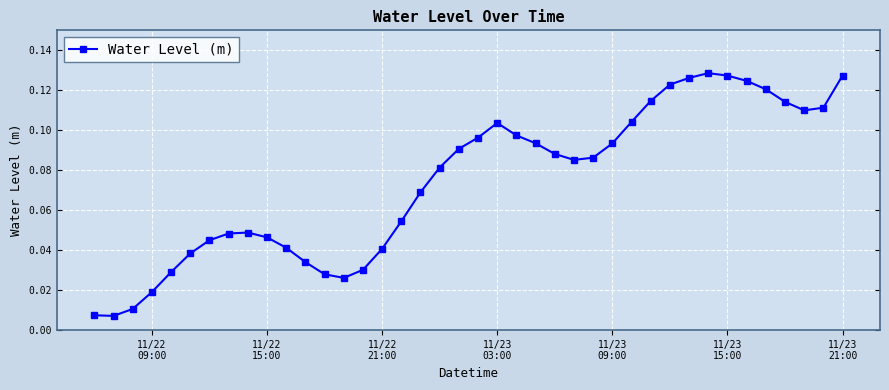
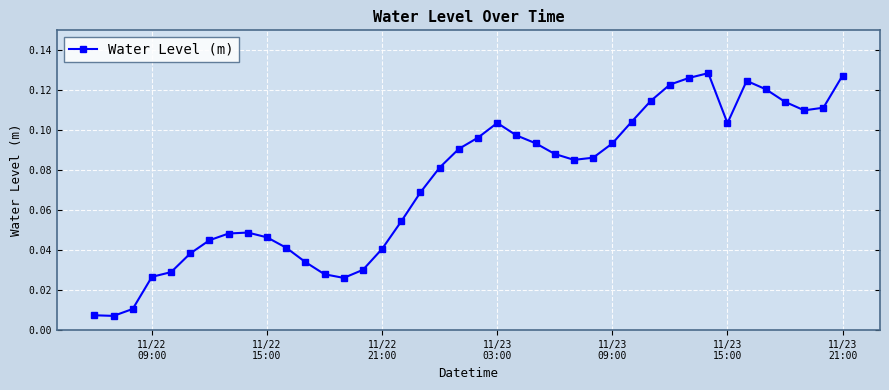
11/22 09:00: 0.019 -> 0.027
11/23 15:00: 0.127 -> 0.104
